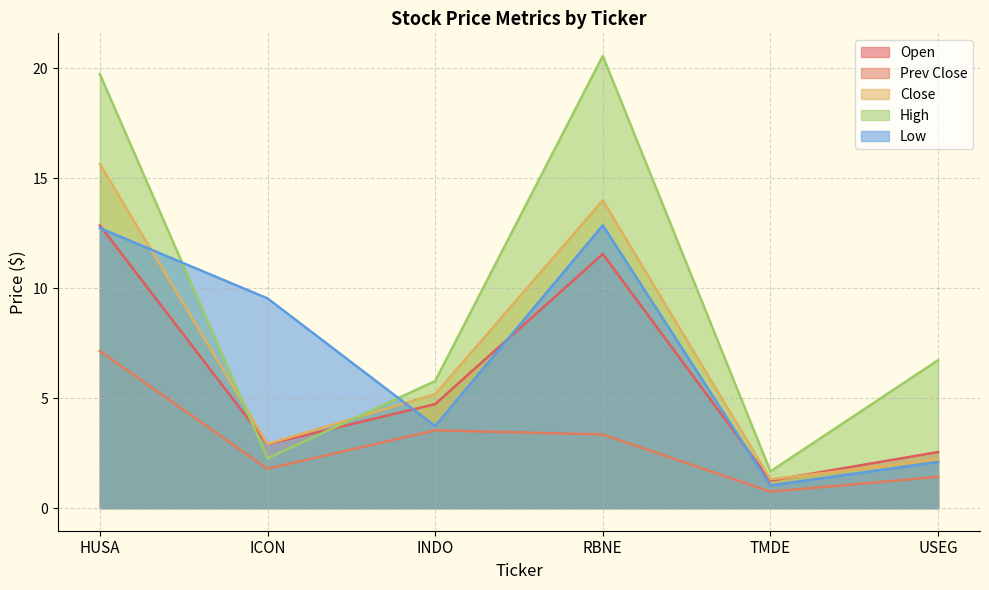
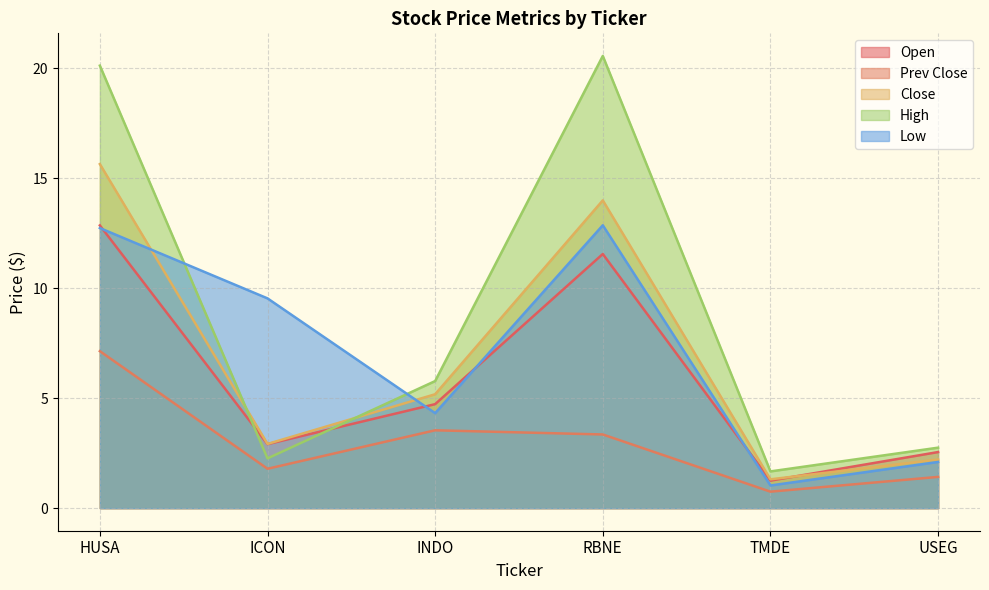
High, HUSA: 19.7 -> 20.1
Low, INDO: 3.7 -> 4.3
High, USEG: 6.7 -> 2.8
